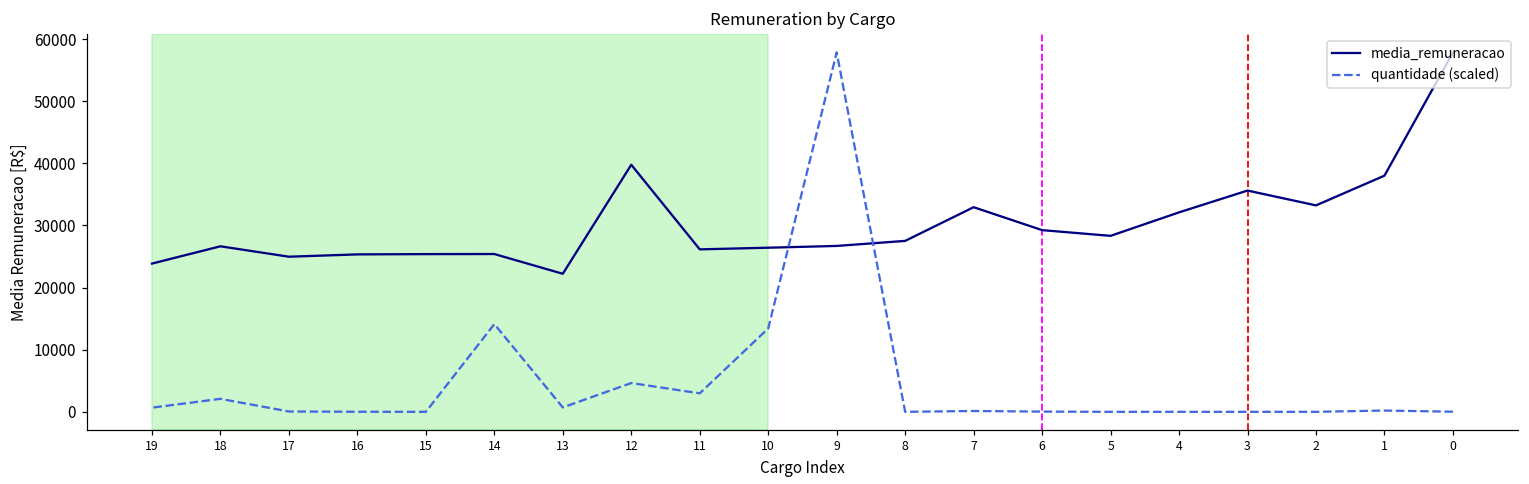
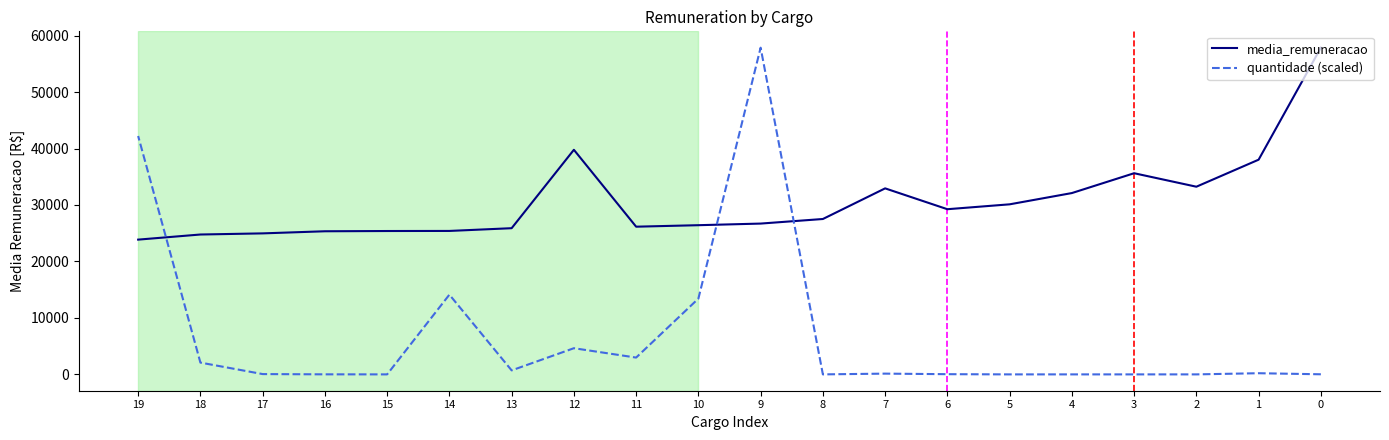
quantidade (scaled), 19: 1000 -> 42000
media_remuneracao, 18: 27000 -> 25000
media_remuneracao, 13: 22000 -> 26000
media_remuneracao, 5: 28000 -> 30000
